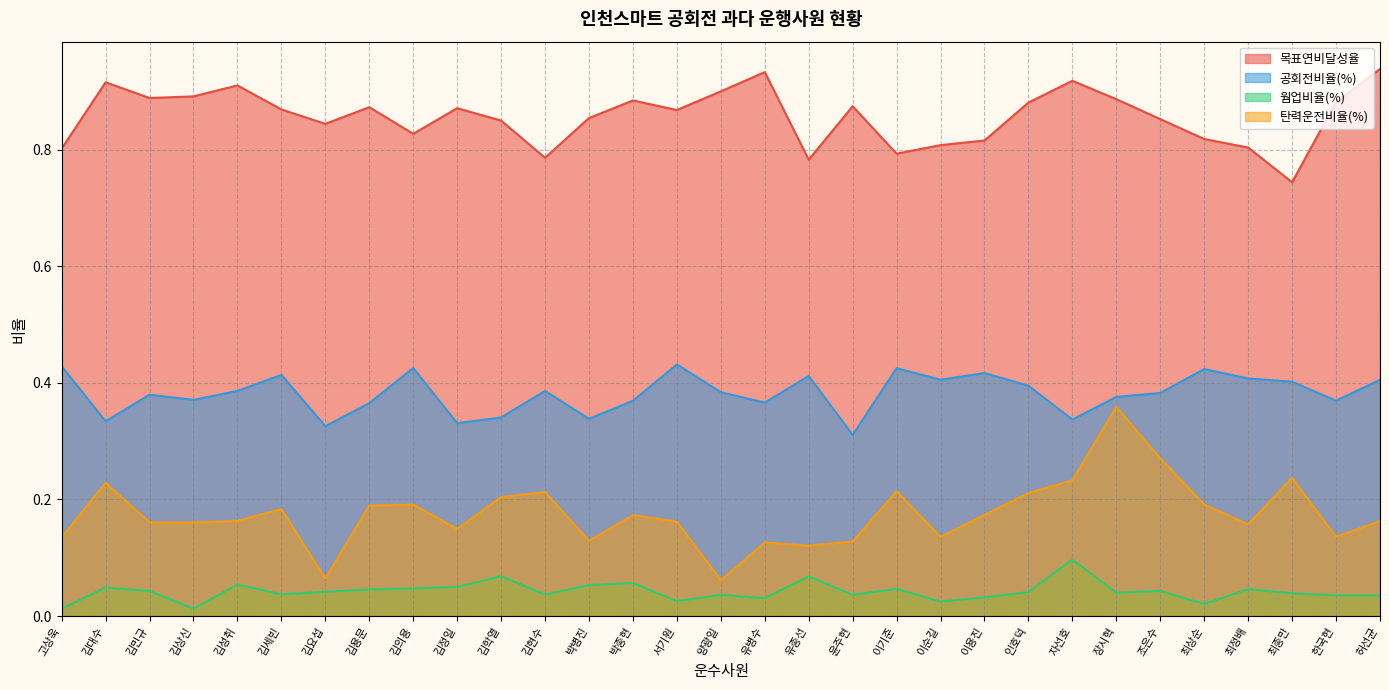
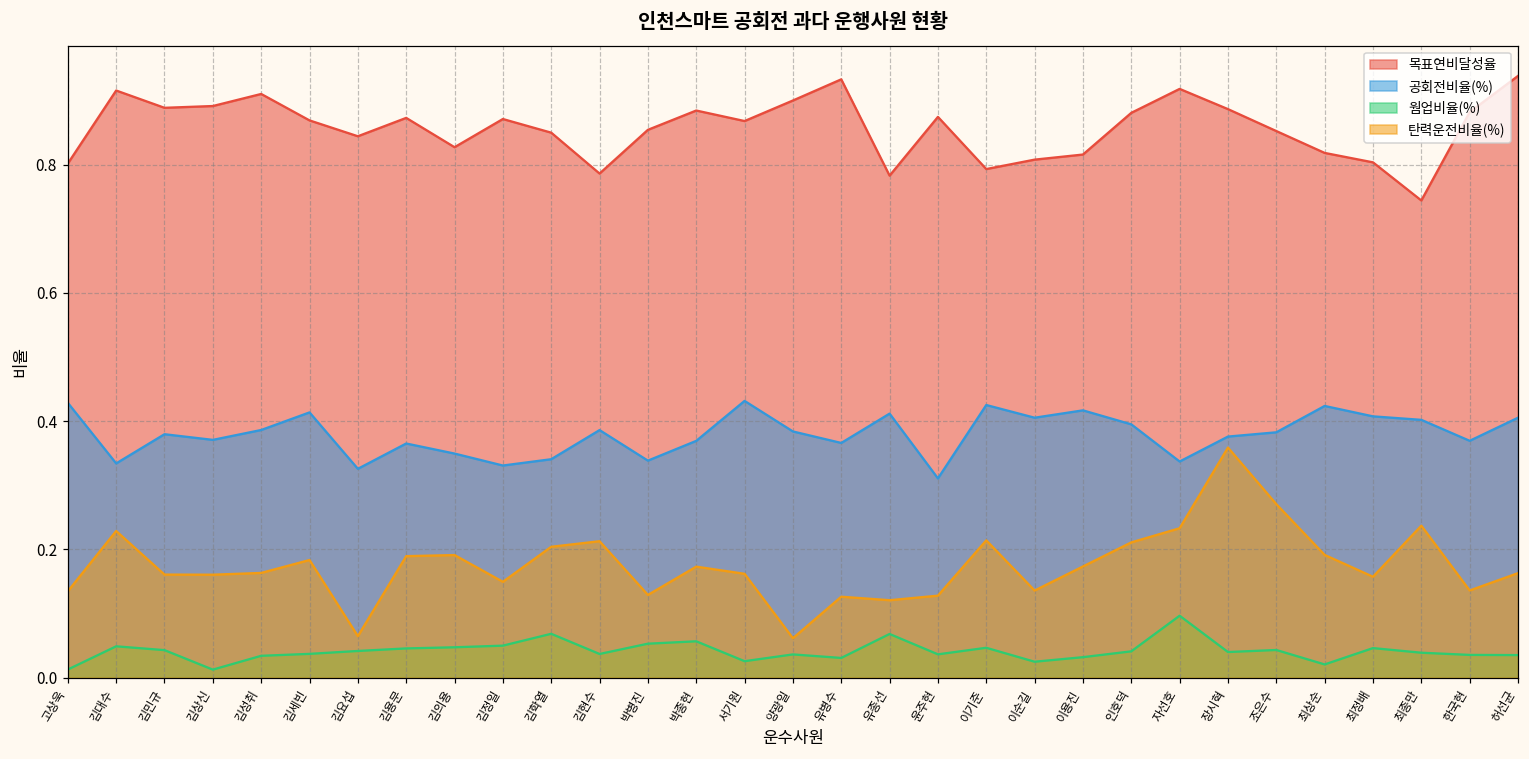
웜업비율(%), 김성취: 0.05 -> 0.03
공회전비율(%), 김의용: 0.43 -> 0.35
